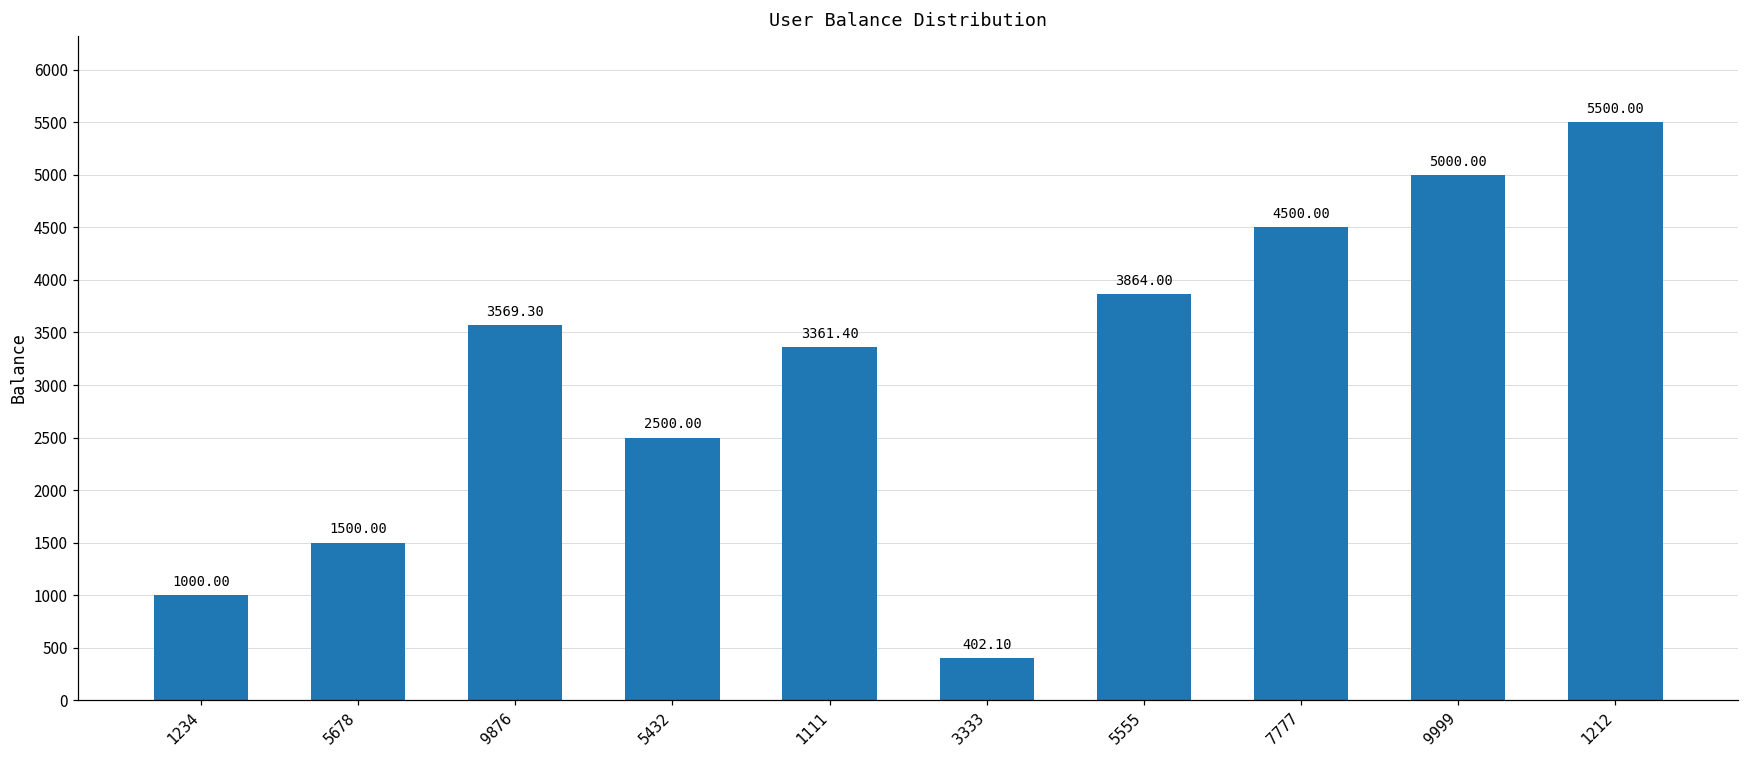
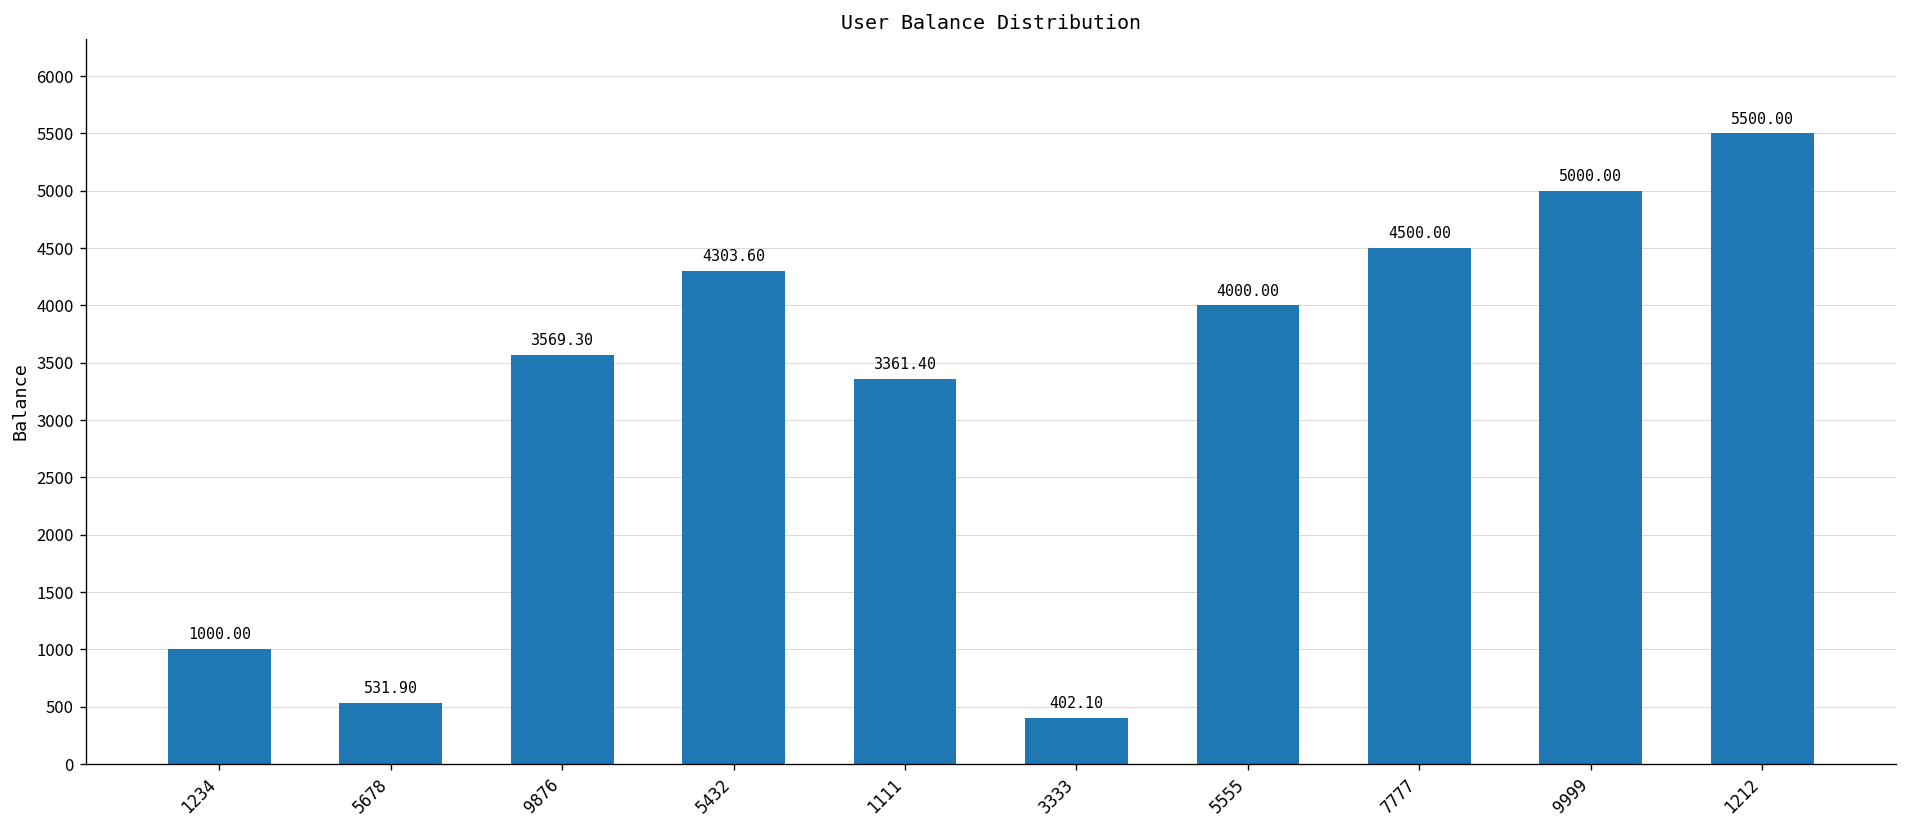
5678: 1500.00 -> 531.90
5432: 2500.00 -> 4303.60
5555: 3864.00 -> 4000.00
